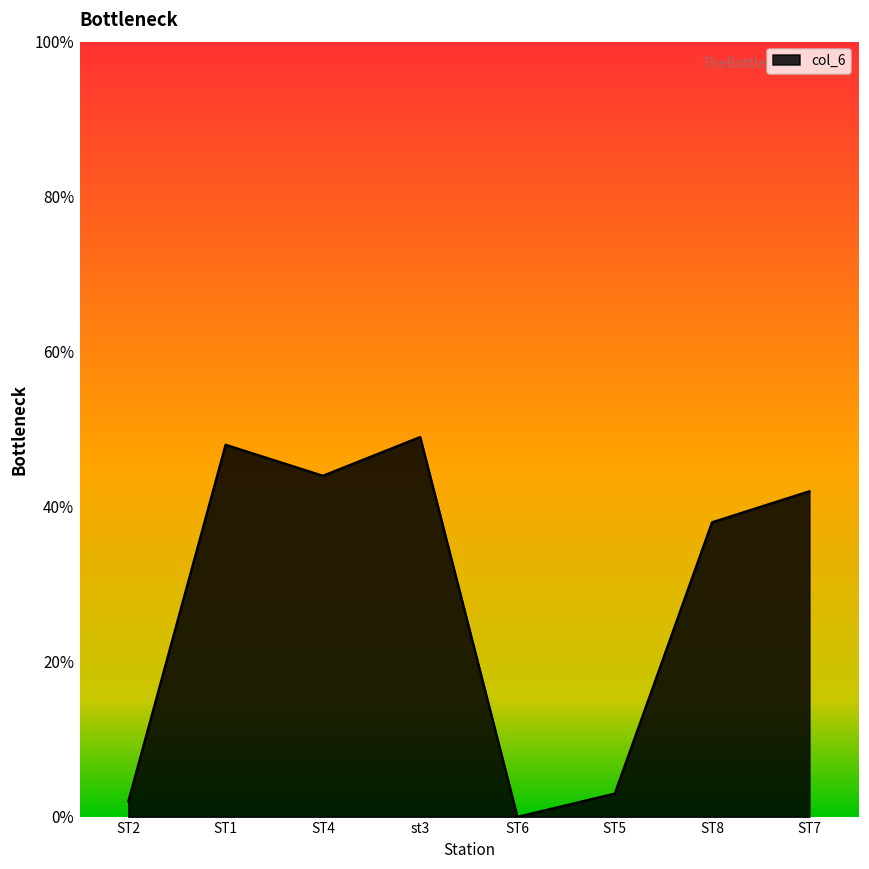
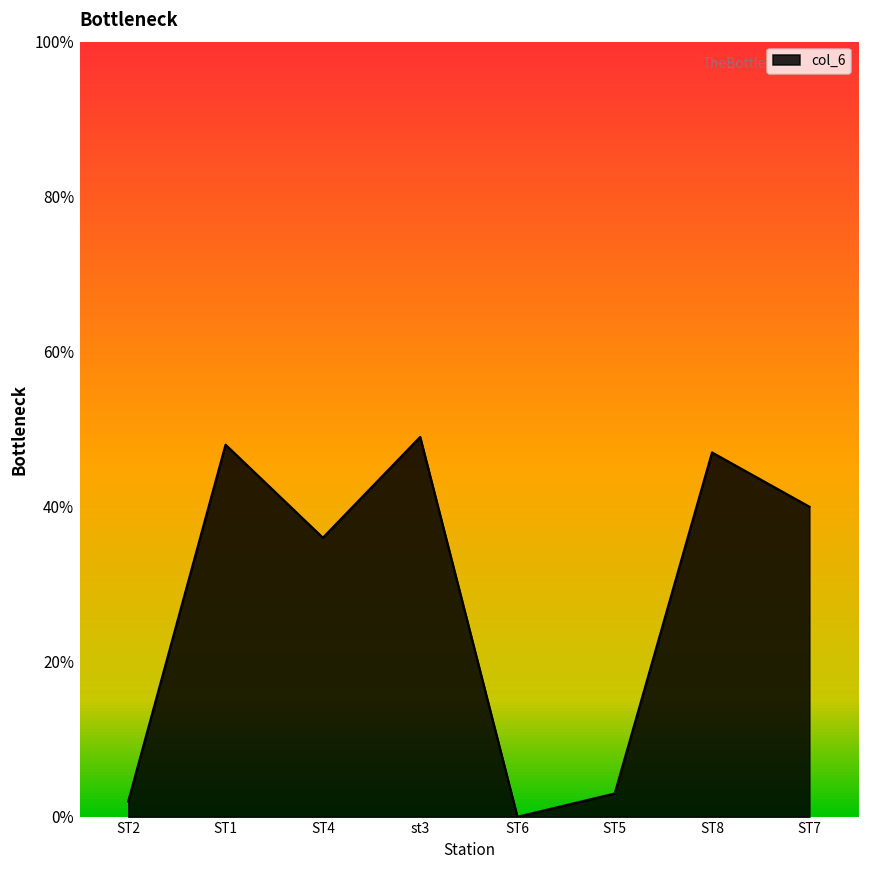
ST4: 44% -> 36%
ST8: 38% -> 47%
ST7: 42% -> 40%
